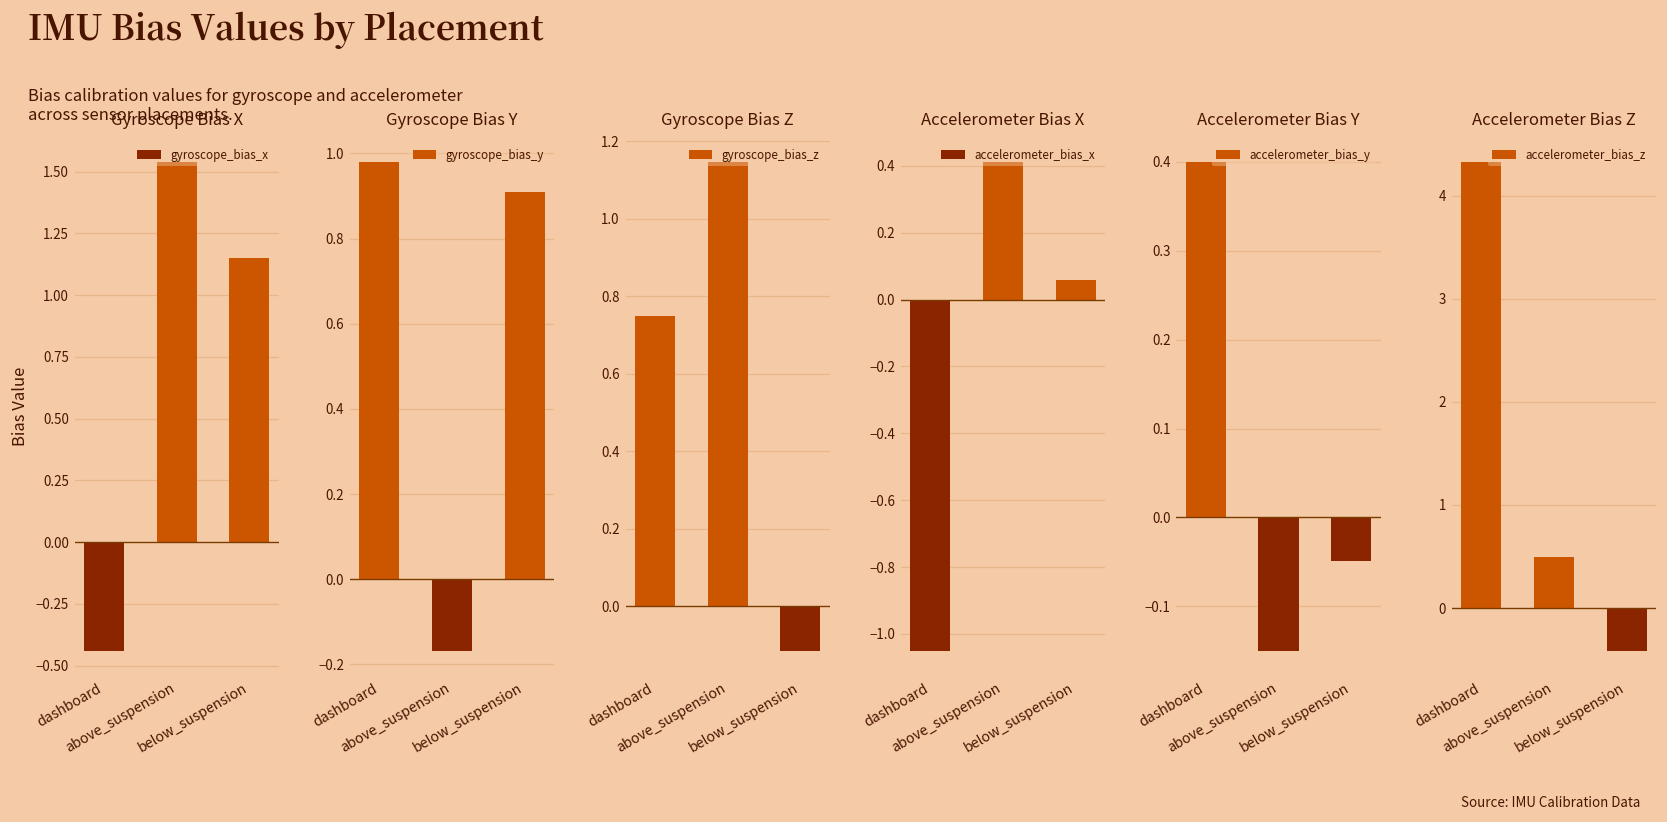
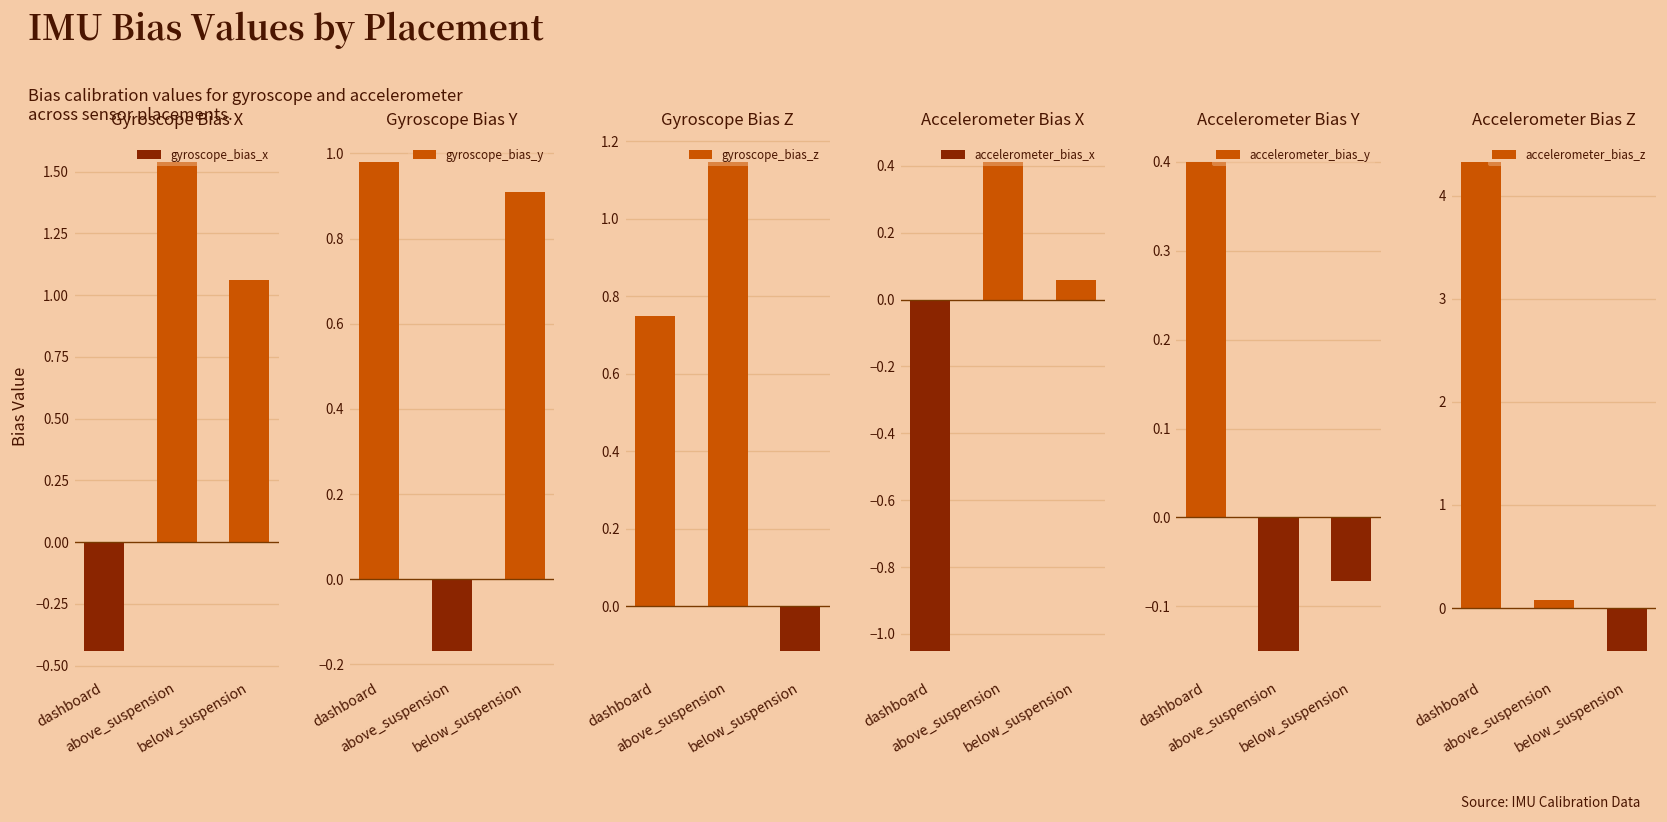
Gyroscope Bias X, below_suspension: 1.15 -> 1.06
Accelerometer Bias Y, below_suspension: -0.05 -> -0.07
Accelerometer Bias Z, above_suspension: 0.5 -> 0.1
